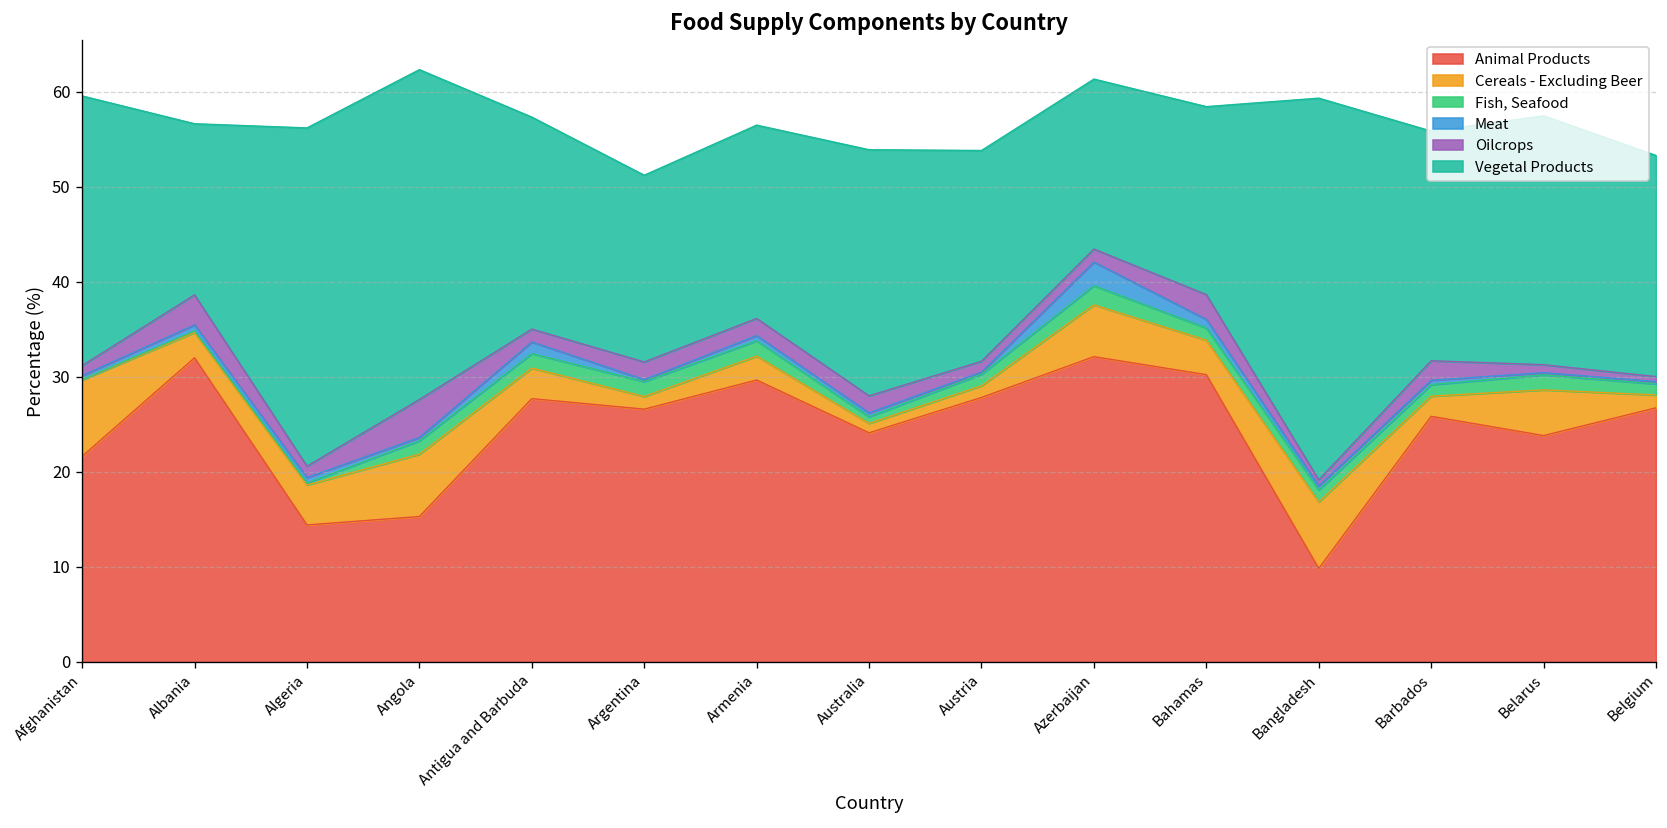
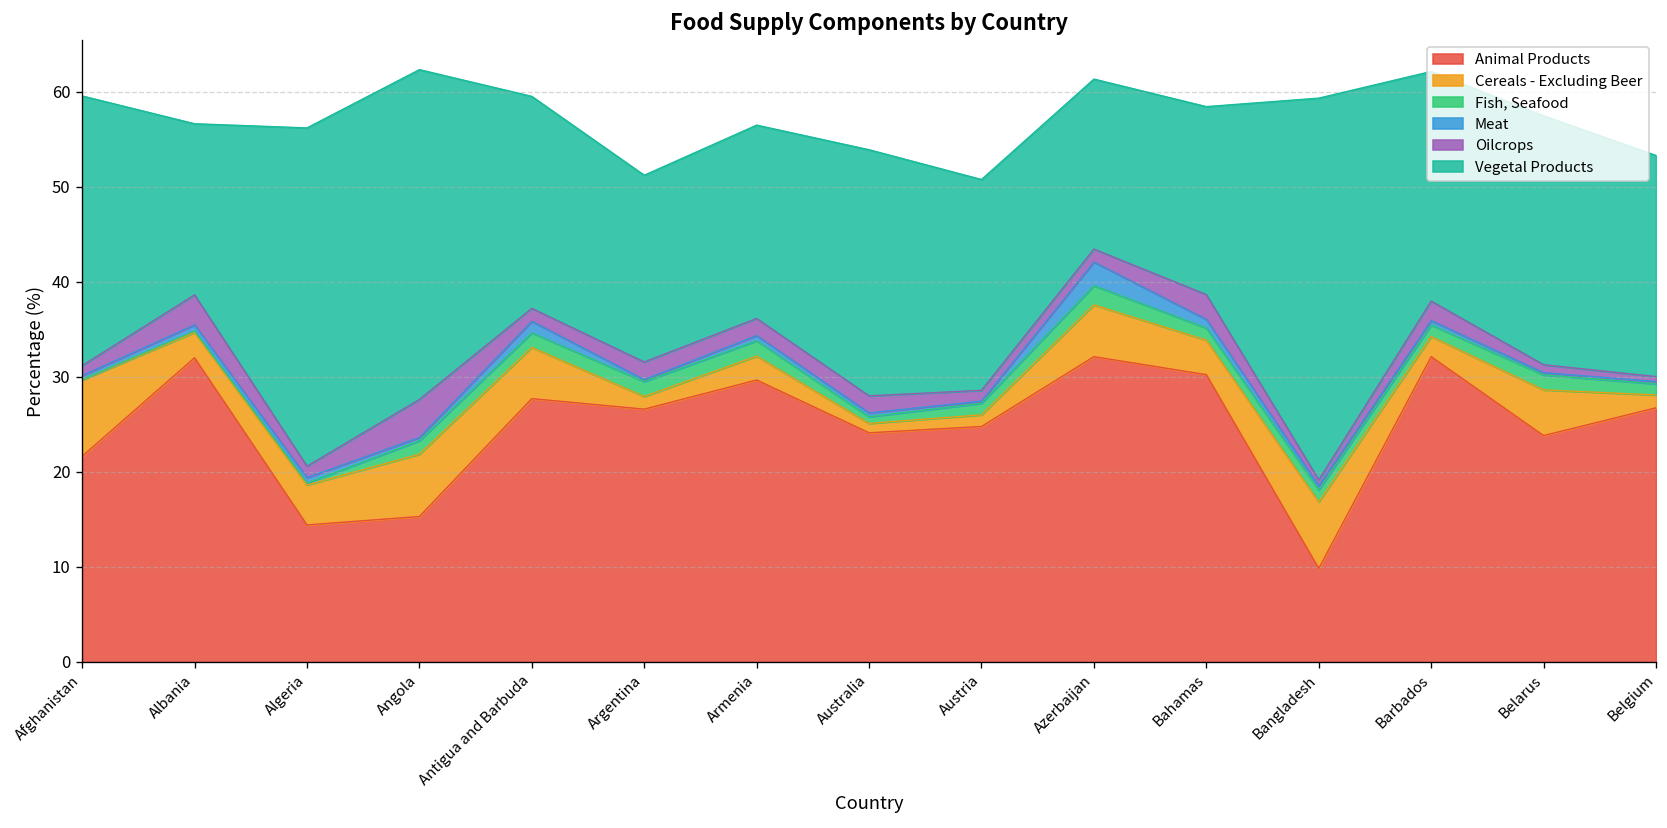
Cereals - Excluding Beer, Antigua and Barbuda: 3 -> 5
Animal Products, Austria: 28 -> 25
Animal Products, Barbados: 26 -> 32
